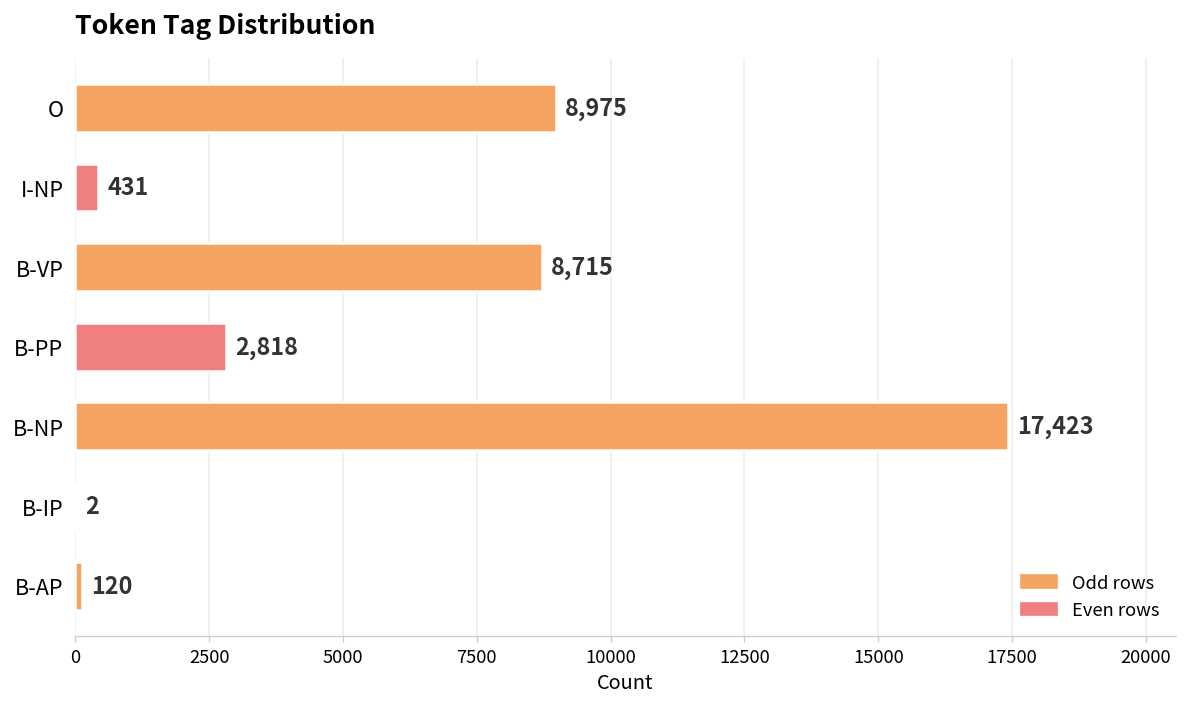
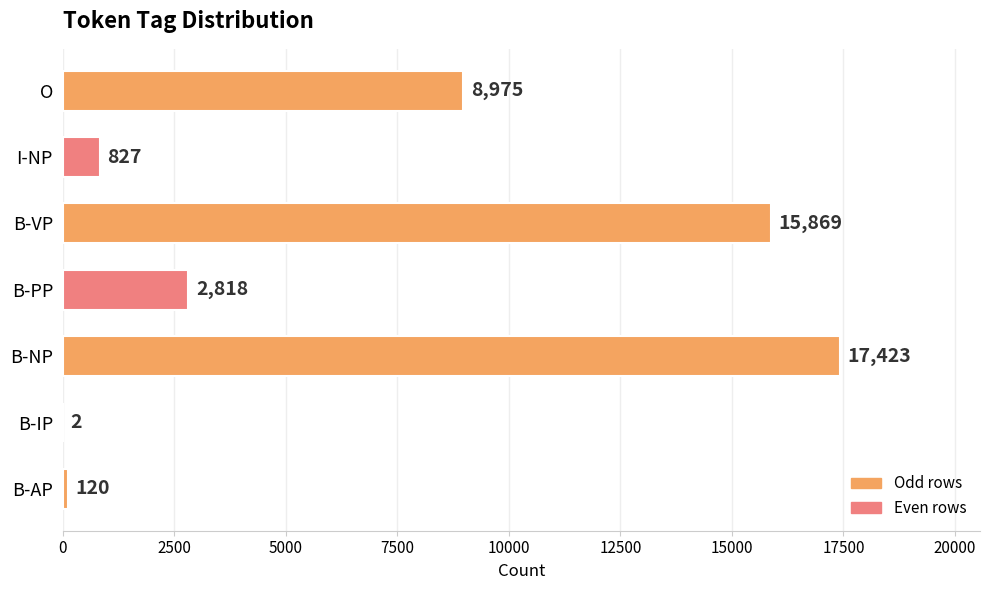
I-NP: 431 -> 827
B-VP: 8,715 -> 15,869
